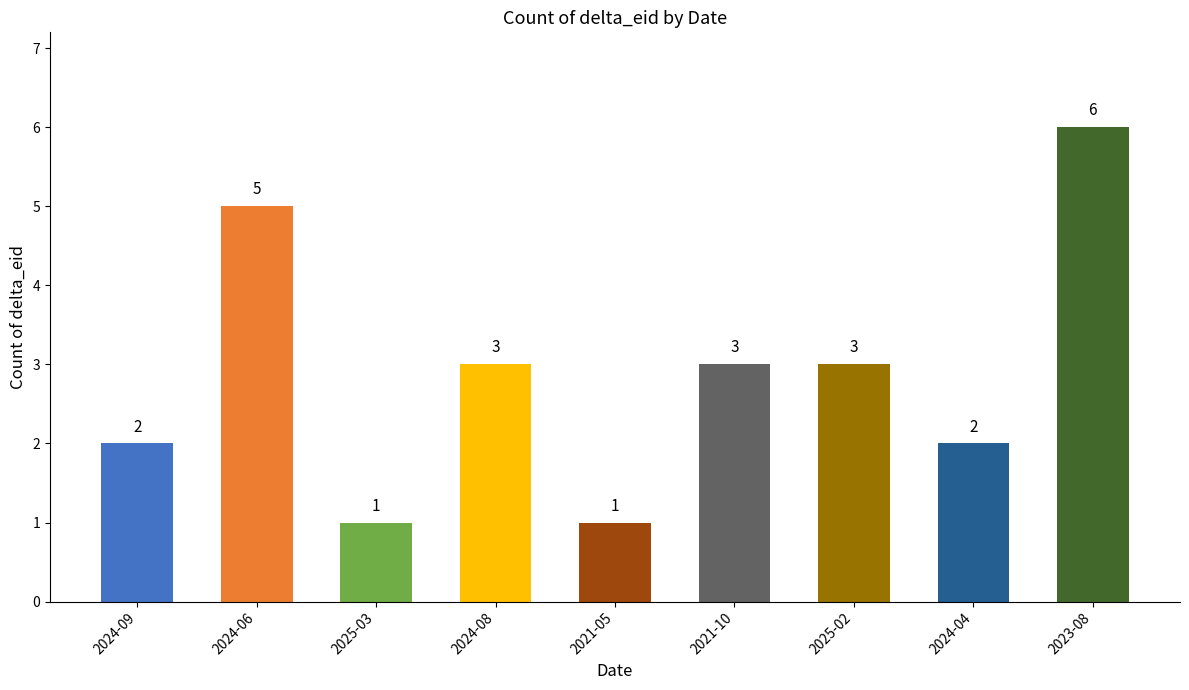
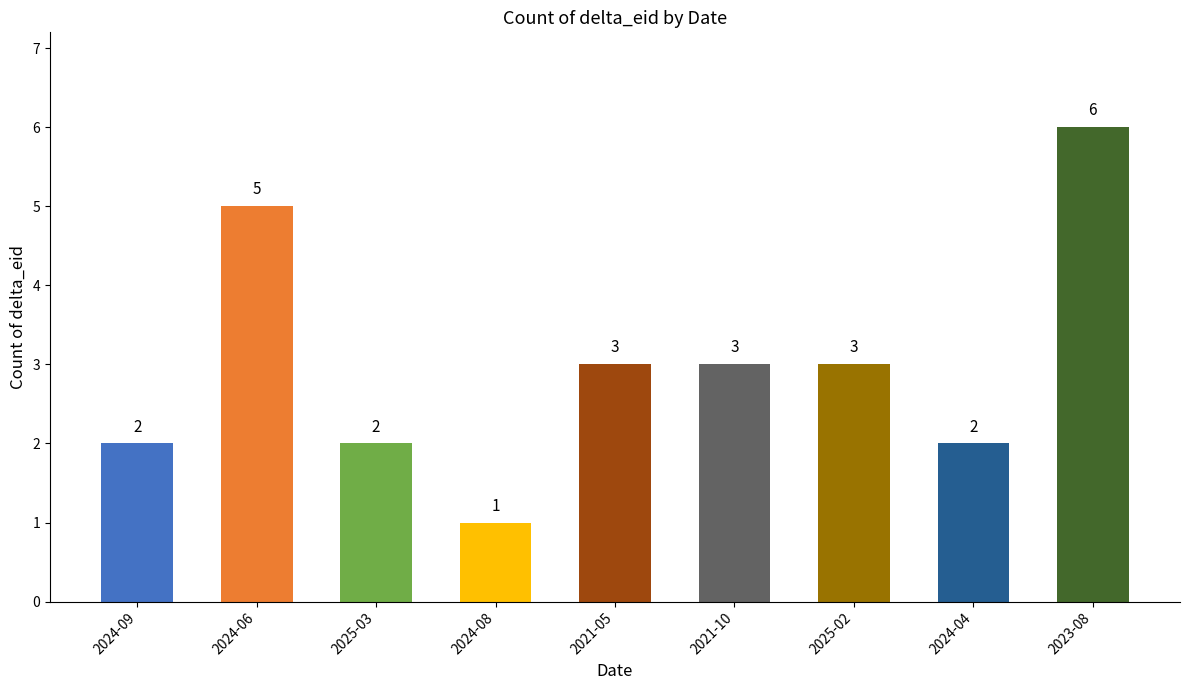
2025-03: 1 -> 2
2024-08: 3 -> 1
2021-05: 1 -> 3
